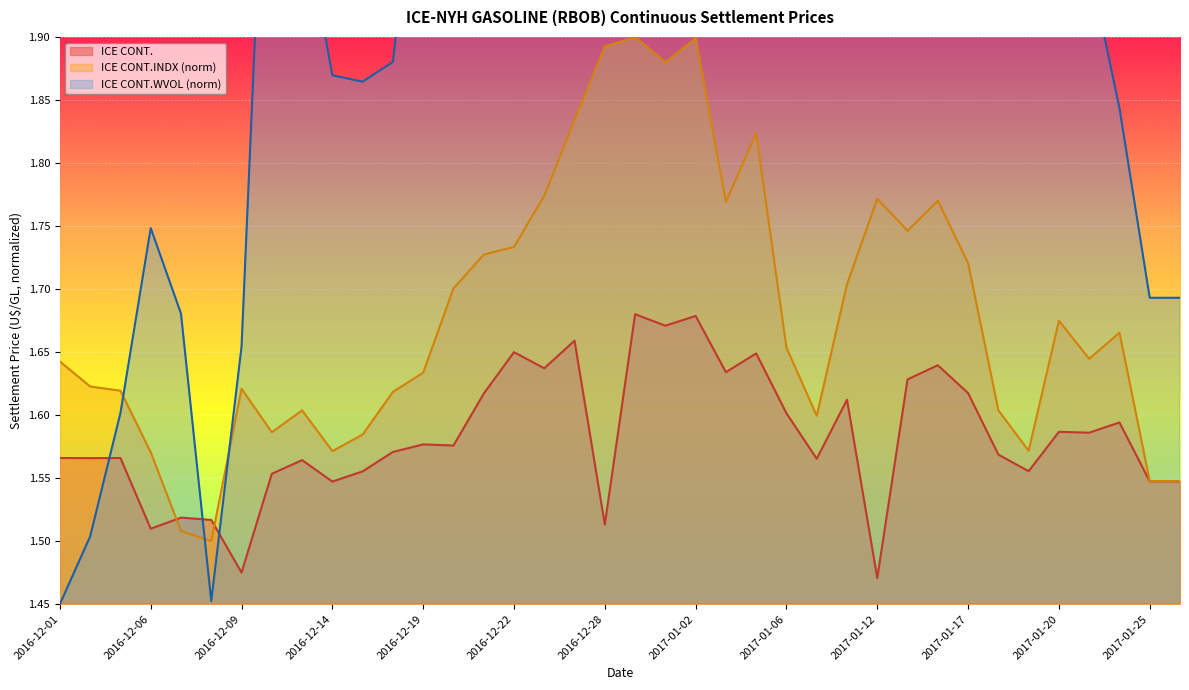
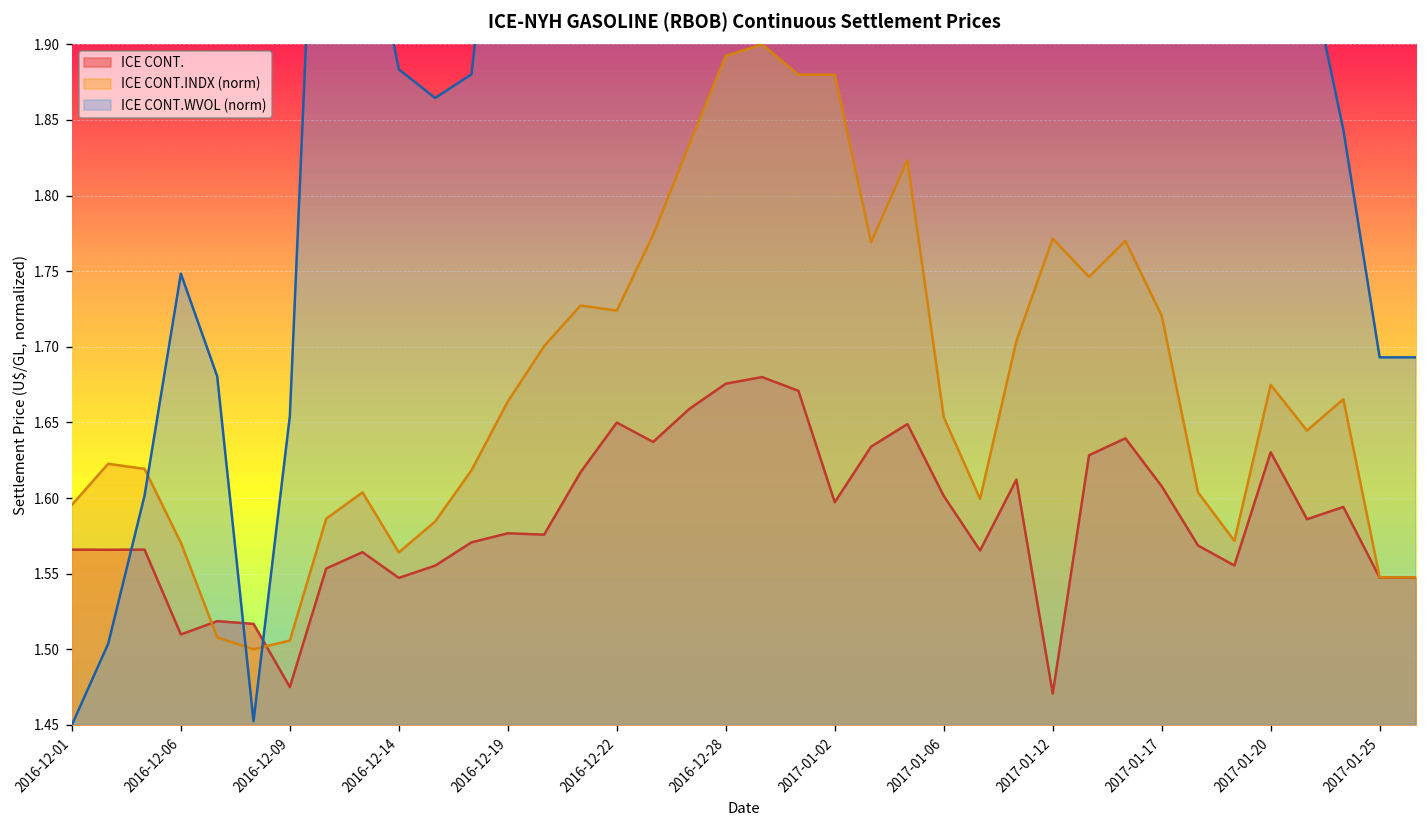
ICE CONT.INDX (norm), 2016-12-01: 1.642 -> 1.595
ICE CONT.INDX (norm), 2016-12-09: 1.621 -> 1.506
ICE CONT.INDX (norm), 2016-12-14: 1.571 -> 1.564
ICE CONT.WVOL (norm), 2016-12-14: 1.870 -> 1.883
ICE CONT.INDX (norm), 2016-12-19: 1.634 -> 1.664
ICE CONT.INDX (norm), 2016-12-22: 1.733 -> 1.724
ICE CONT., 2016-12-28: 1.513 -> 1.676
ICE CONT., 2017-01-02: 1.679 -> 1.597
ICE CONT.INDX (norm), 2017-01-02: 1.899 -> 1.880
ICE CONT., 2017-01-17: 1.617 -> 1.608
ICE CONT., 2017-01-20: 1.587 -> 1.630
